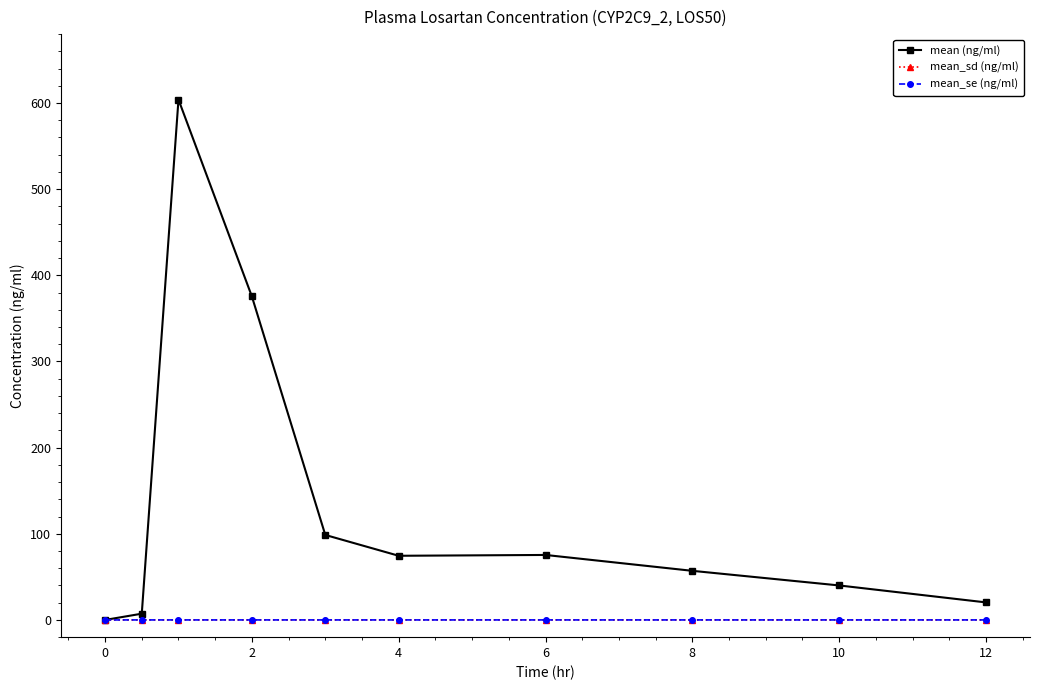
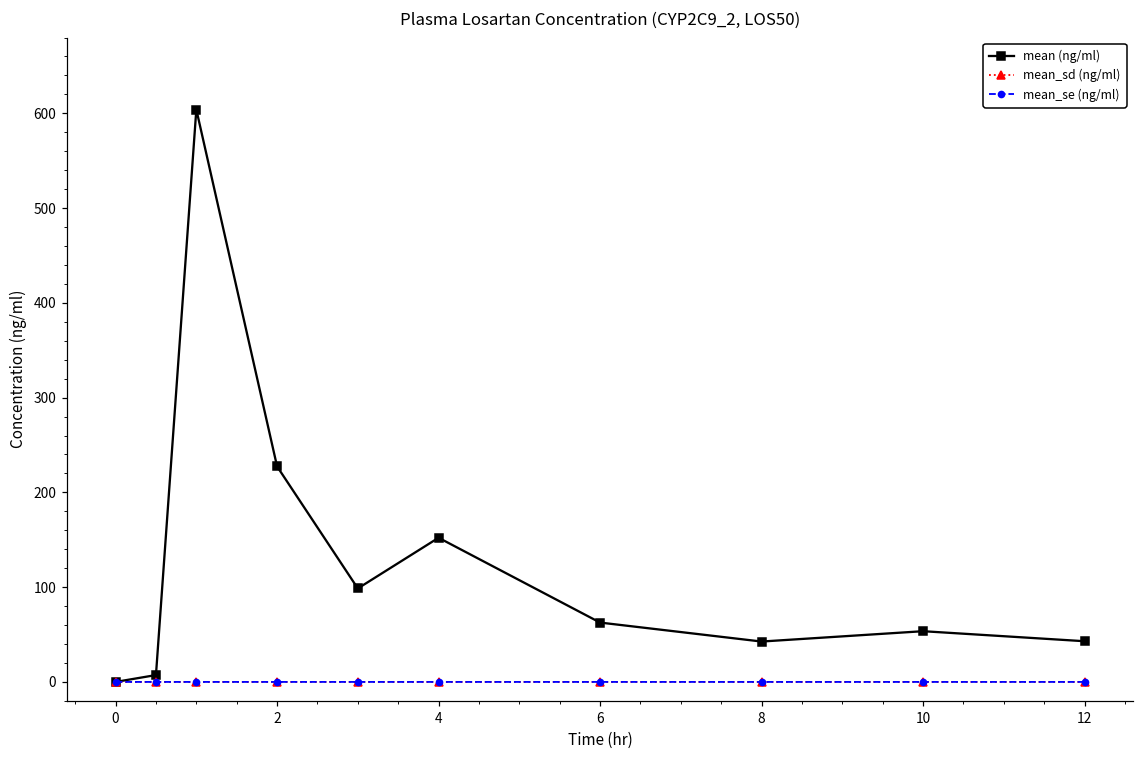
mean (ng/ml), 2: 380 -> 230
mean (ng/ml), 4: 70 -> 150
mean (ng/ml), 6: 80 -> 60
mean (ng/ml), 8: 60 -> 40
mean (ng/ml), 10: 40 -> 50
mean (ng/ml), 12: 20 -> 40
